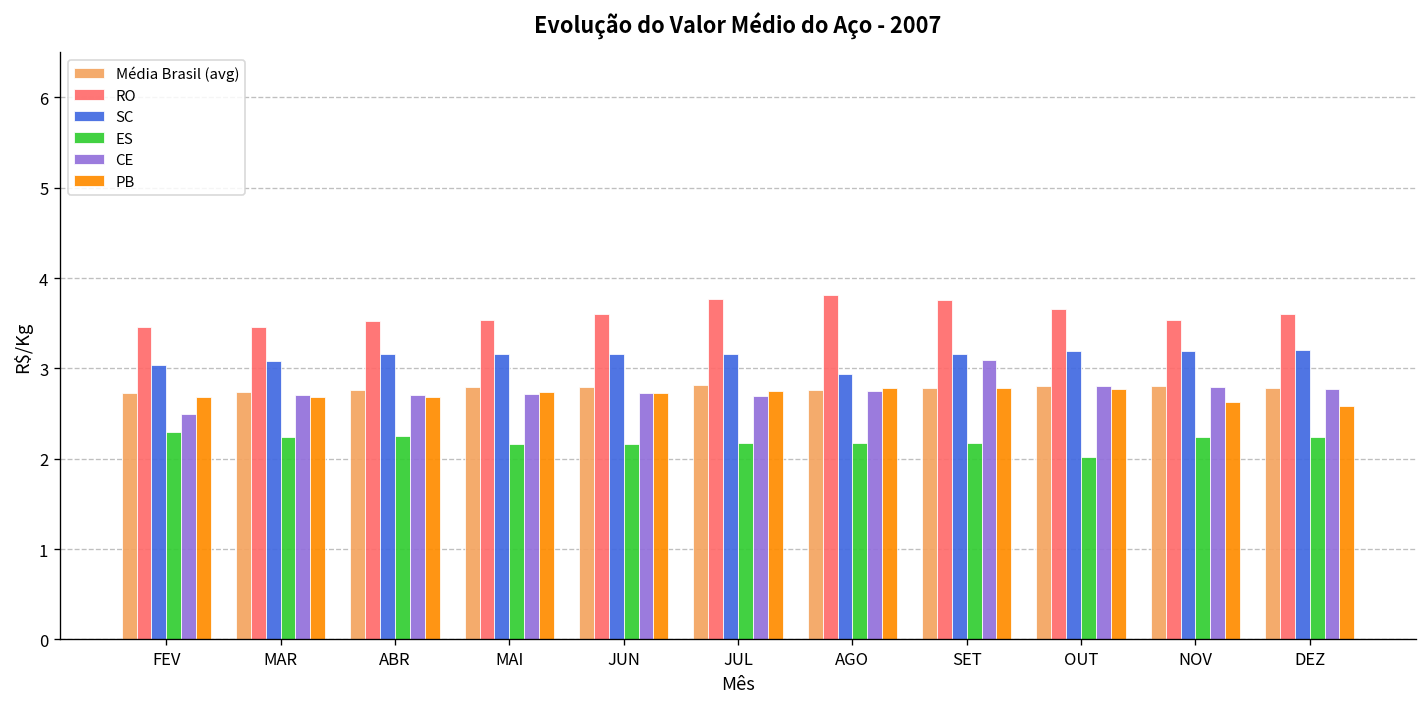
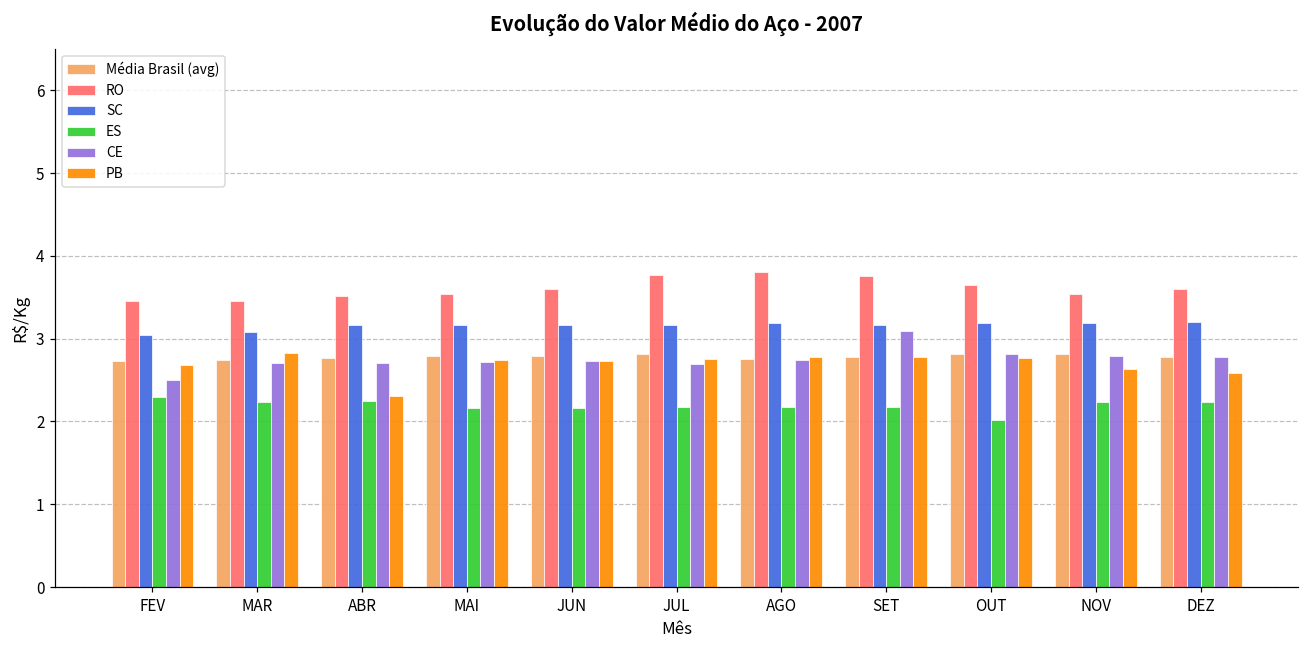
PB, MAR: 2.7 -> 2.8
PB, ABR: 2.7 -> 2.3
SC, AGO: 2.9 -> 3.2
